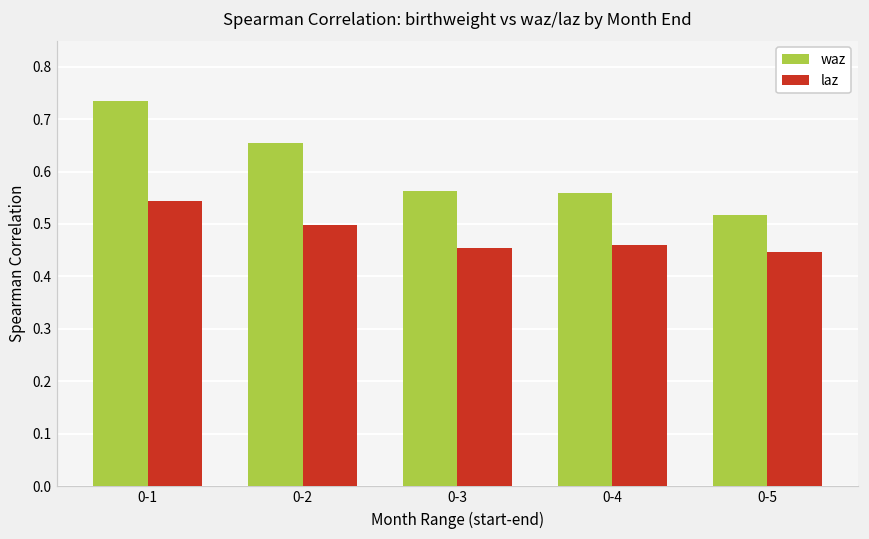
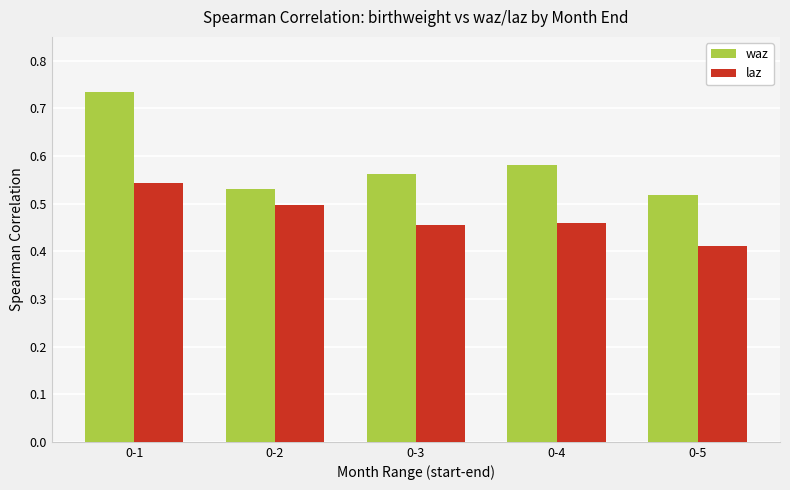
waz, 0-2: 0.65 -> 0.53
waz, 0-4: 0.56 -> 0.58
laz, 0-5: 0.45 -> 0.41
